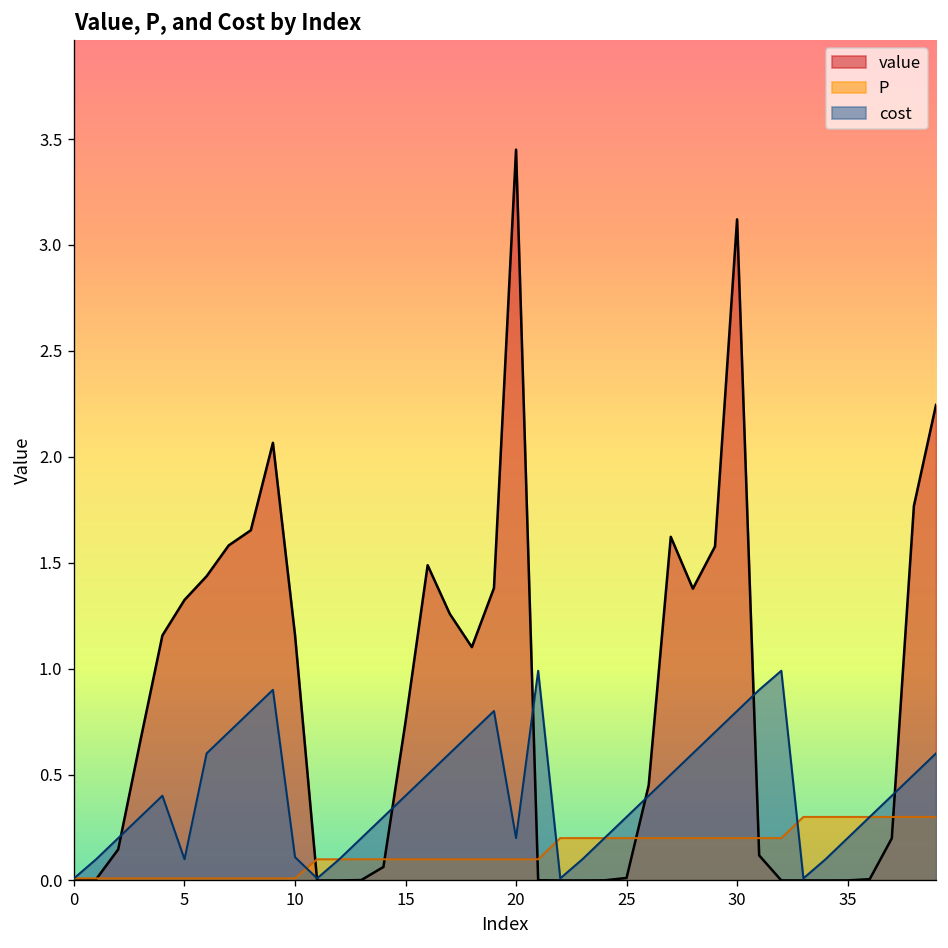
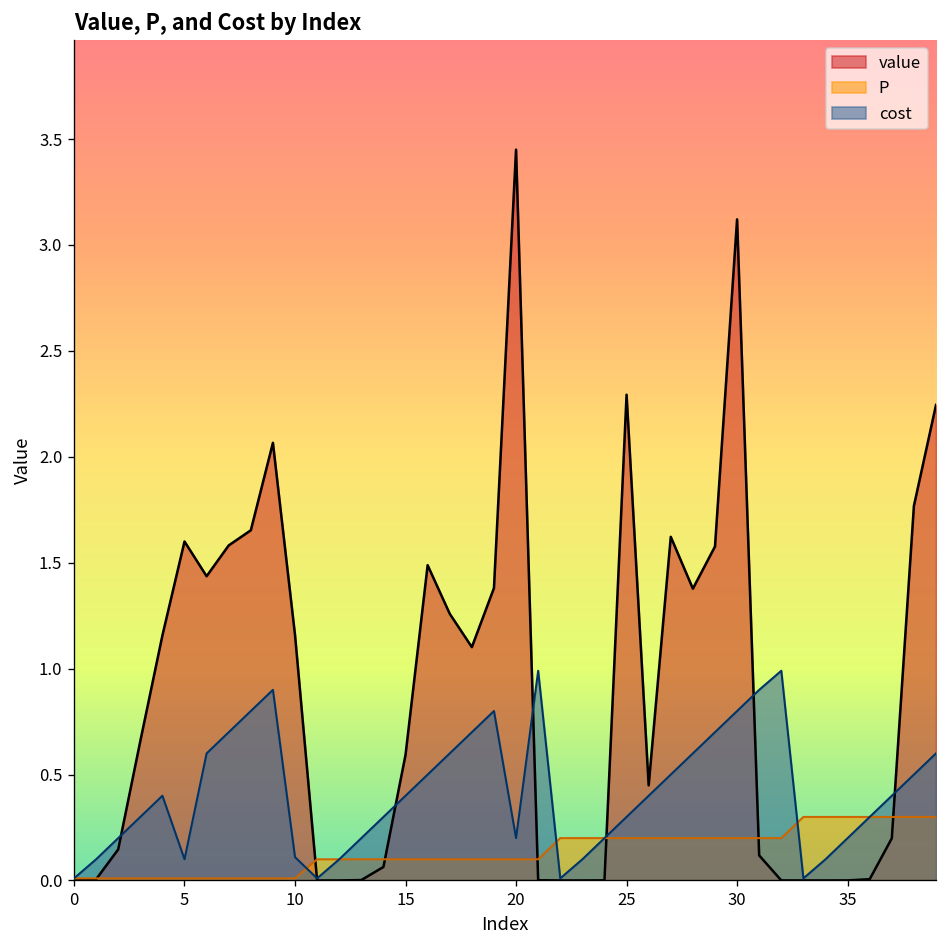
value, 5: 1.32 -> 1.60
value, 15: 0.75 -> 0.59
value, 25: 0.01 -> 2.29
